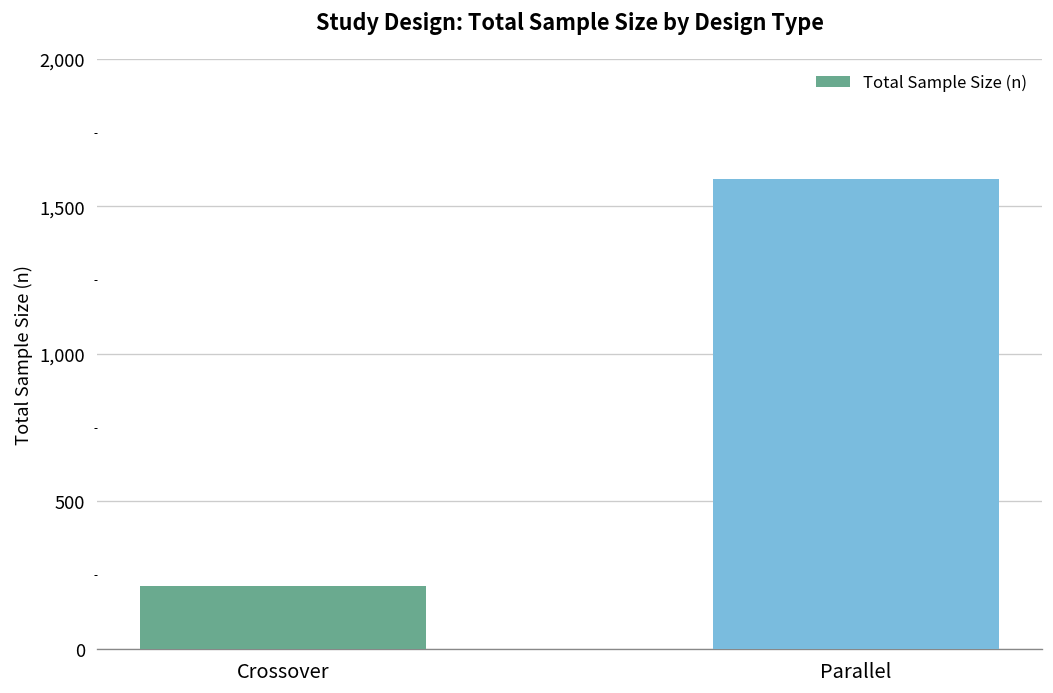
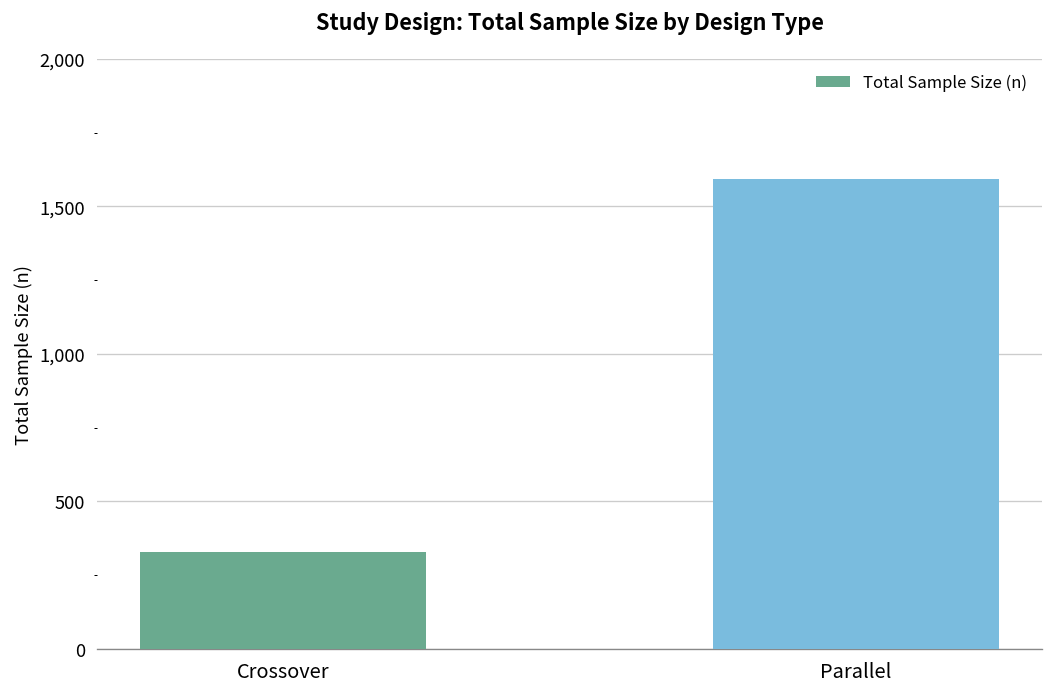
Crossover: 210 -> 330
